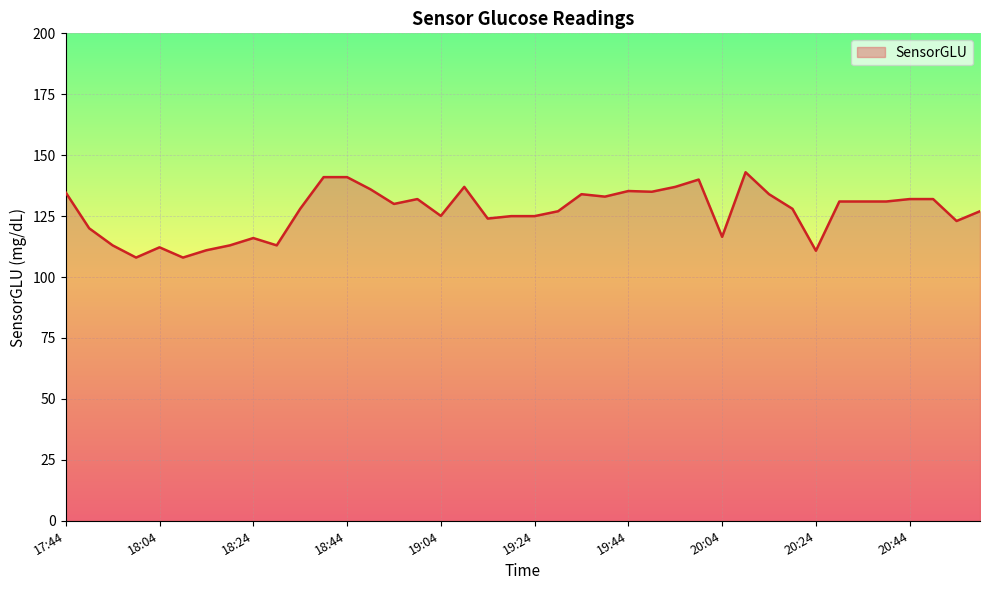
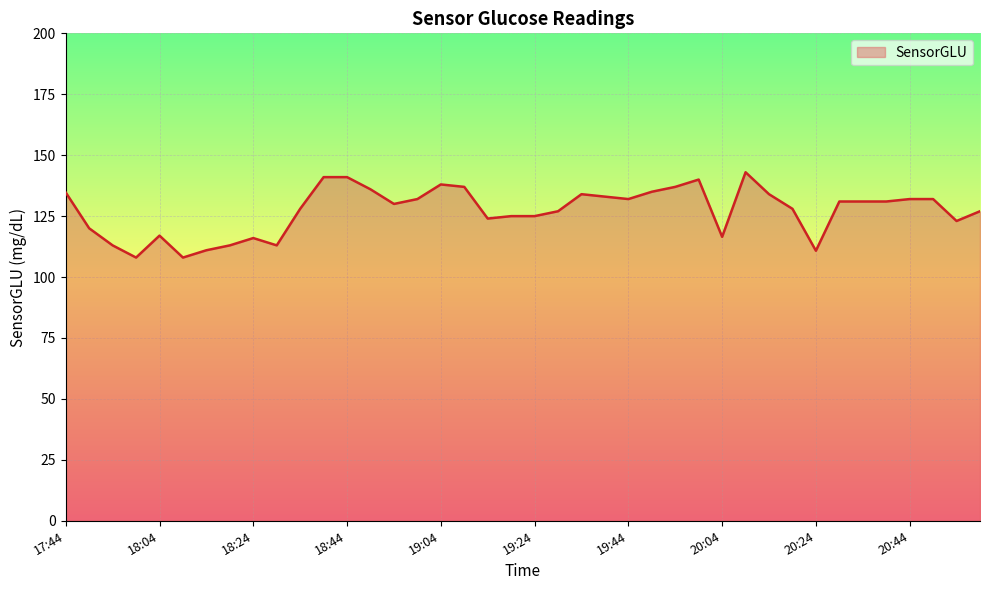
18:04: 112 -> 117
19:04: 125 -> 138
19:44: 135 -> 132
